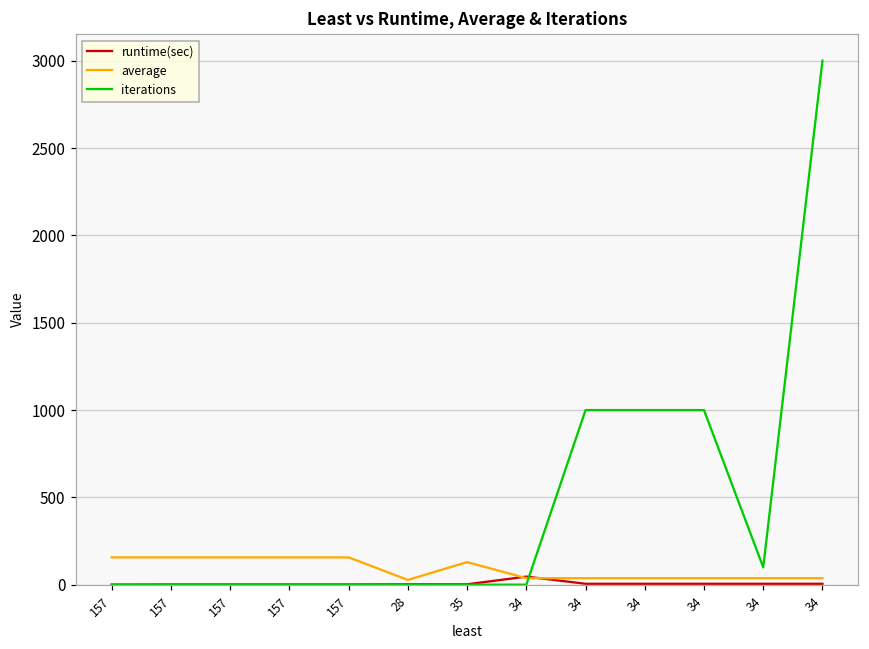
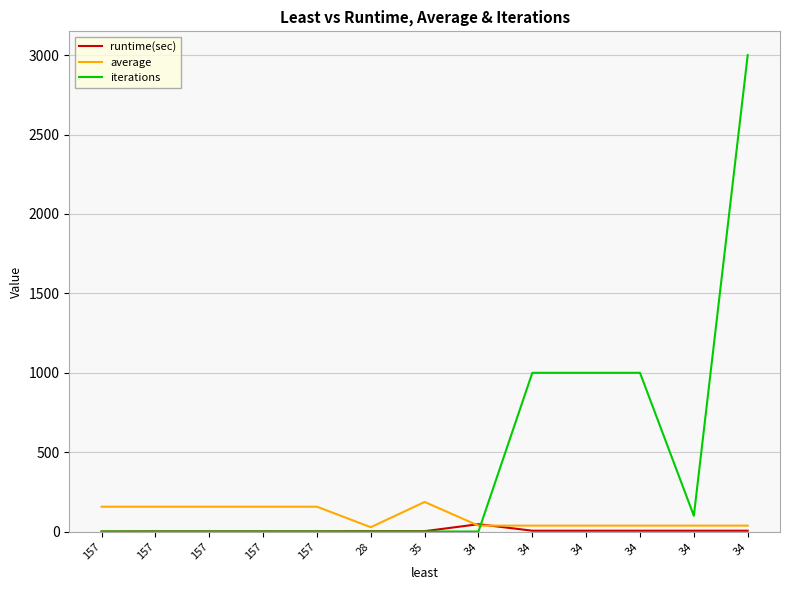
average, 35: 130 -> 190
